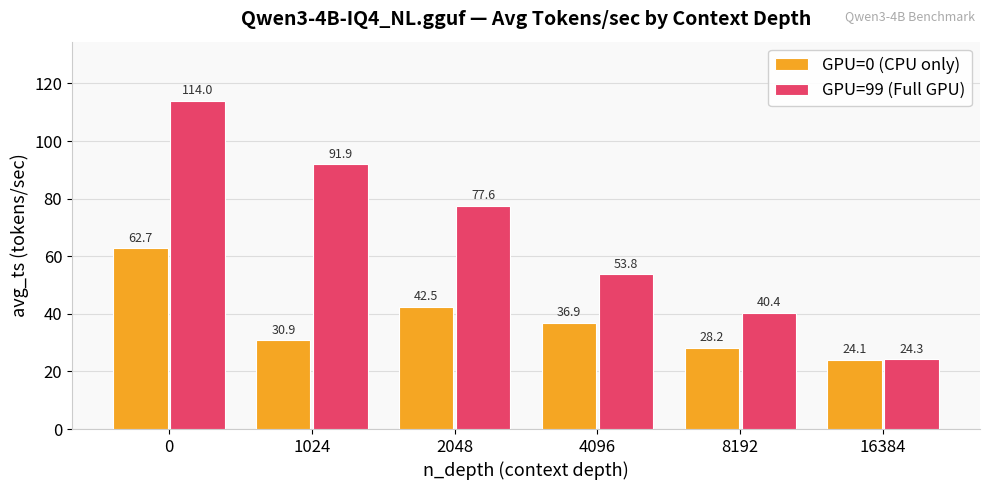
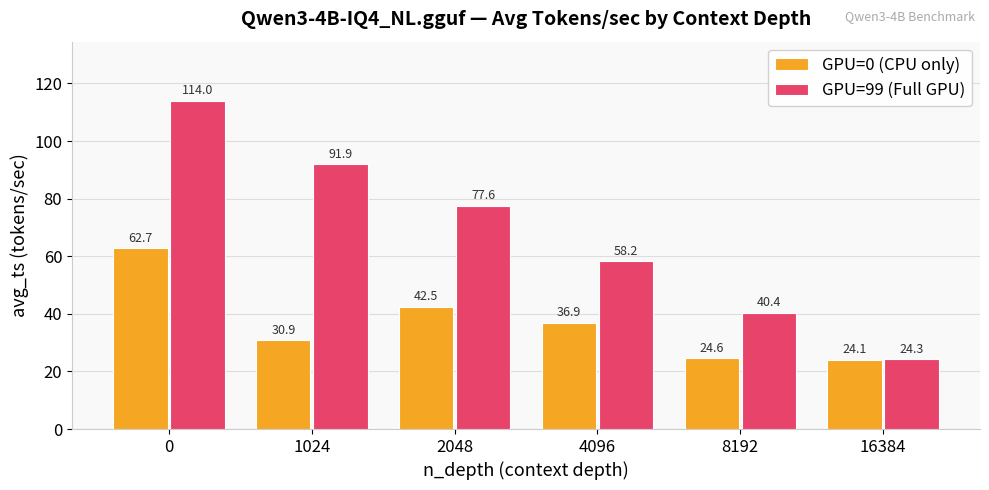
GPU=99 (Full GPU), 4096: 53.8 -> 58.2
GPU=0 (CPU only), 8192: 28.2 -> 24.6
